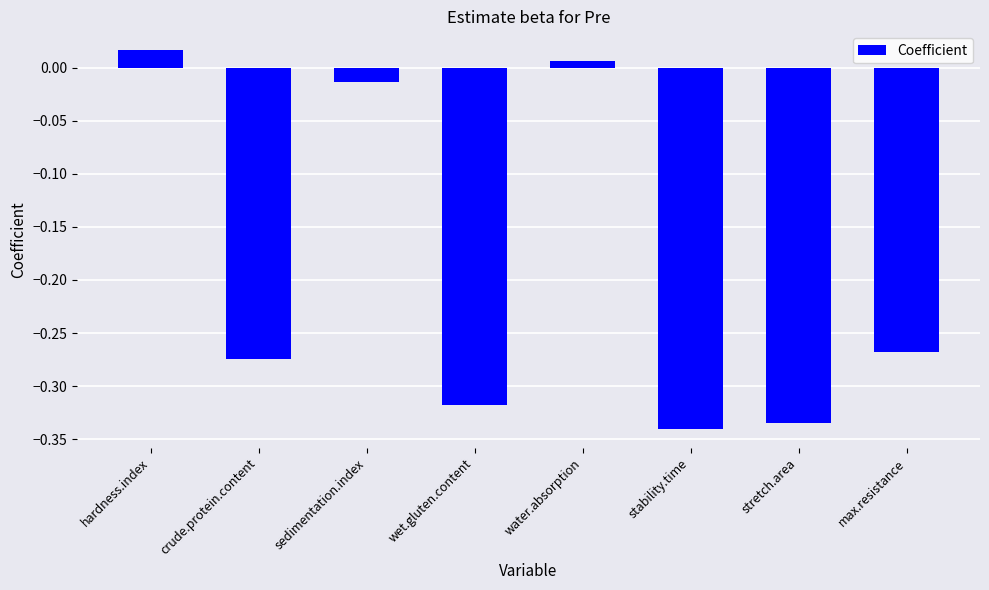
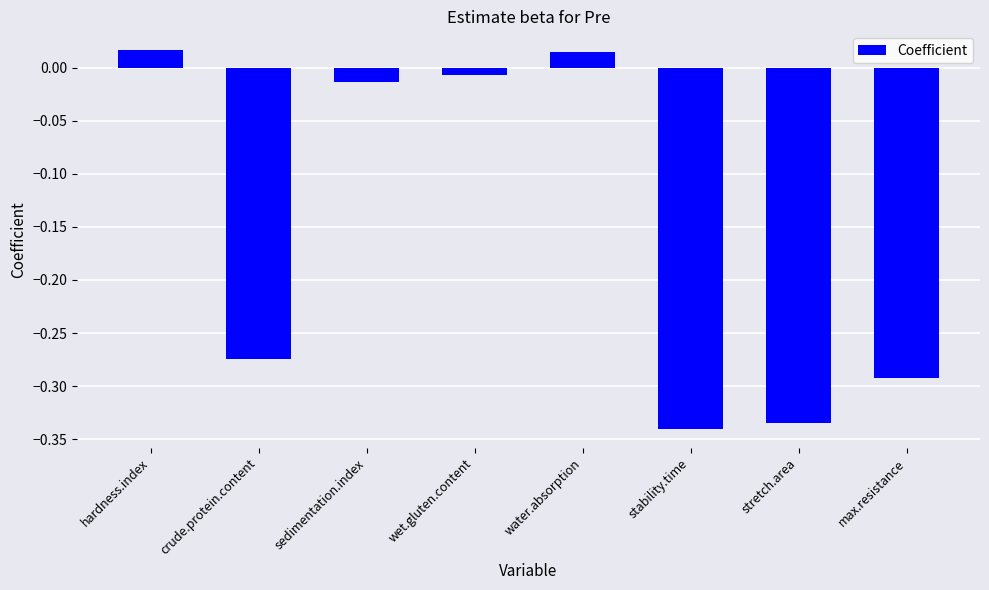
wet.gluten.content: -0.317 -> -0.007
water.absorption: 0.006 -> 0.015
max.resistance: -0.268 -> -0.292
